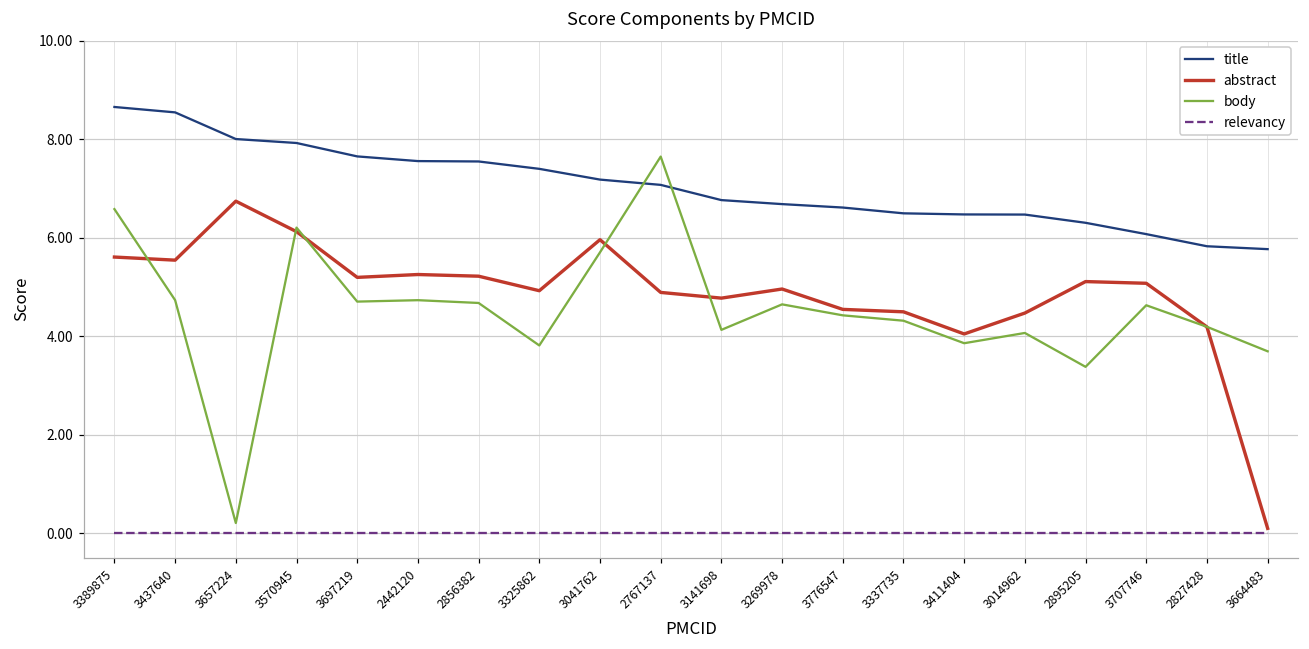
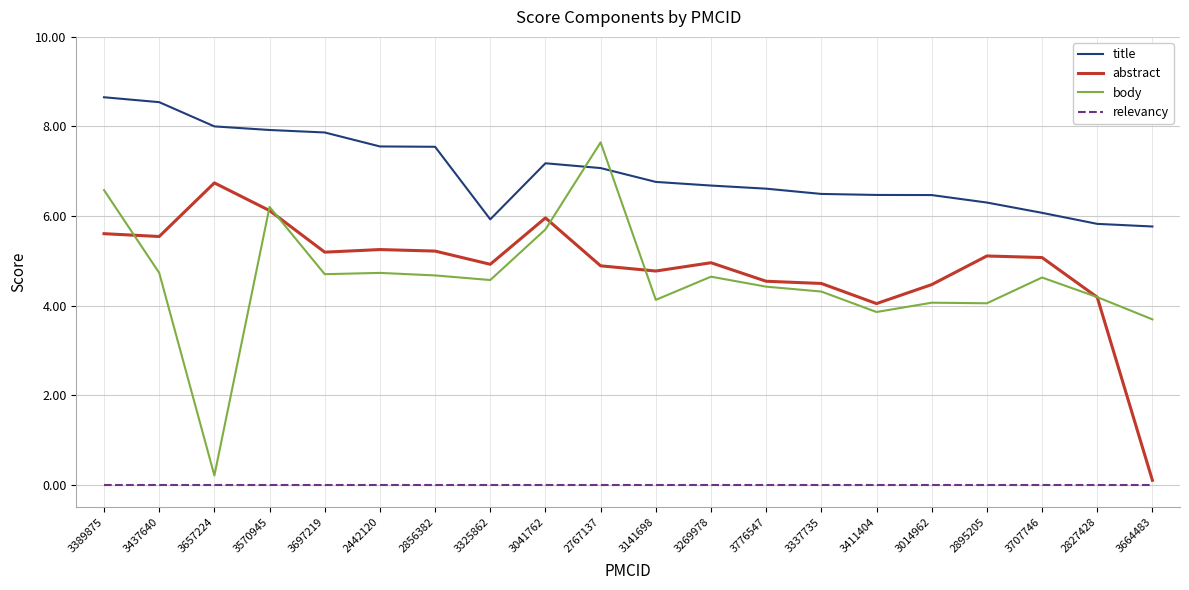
title, 3697219: 7.6 -> 7.9
title, 3325862: 7.4 -> 5.9
body, 3325862: 3.8 -> 4.6
body, 2895205: 3.4 -> 4.1
